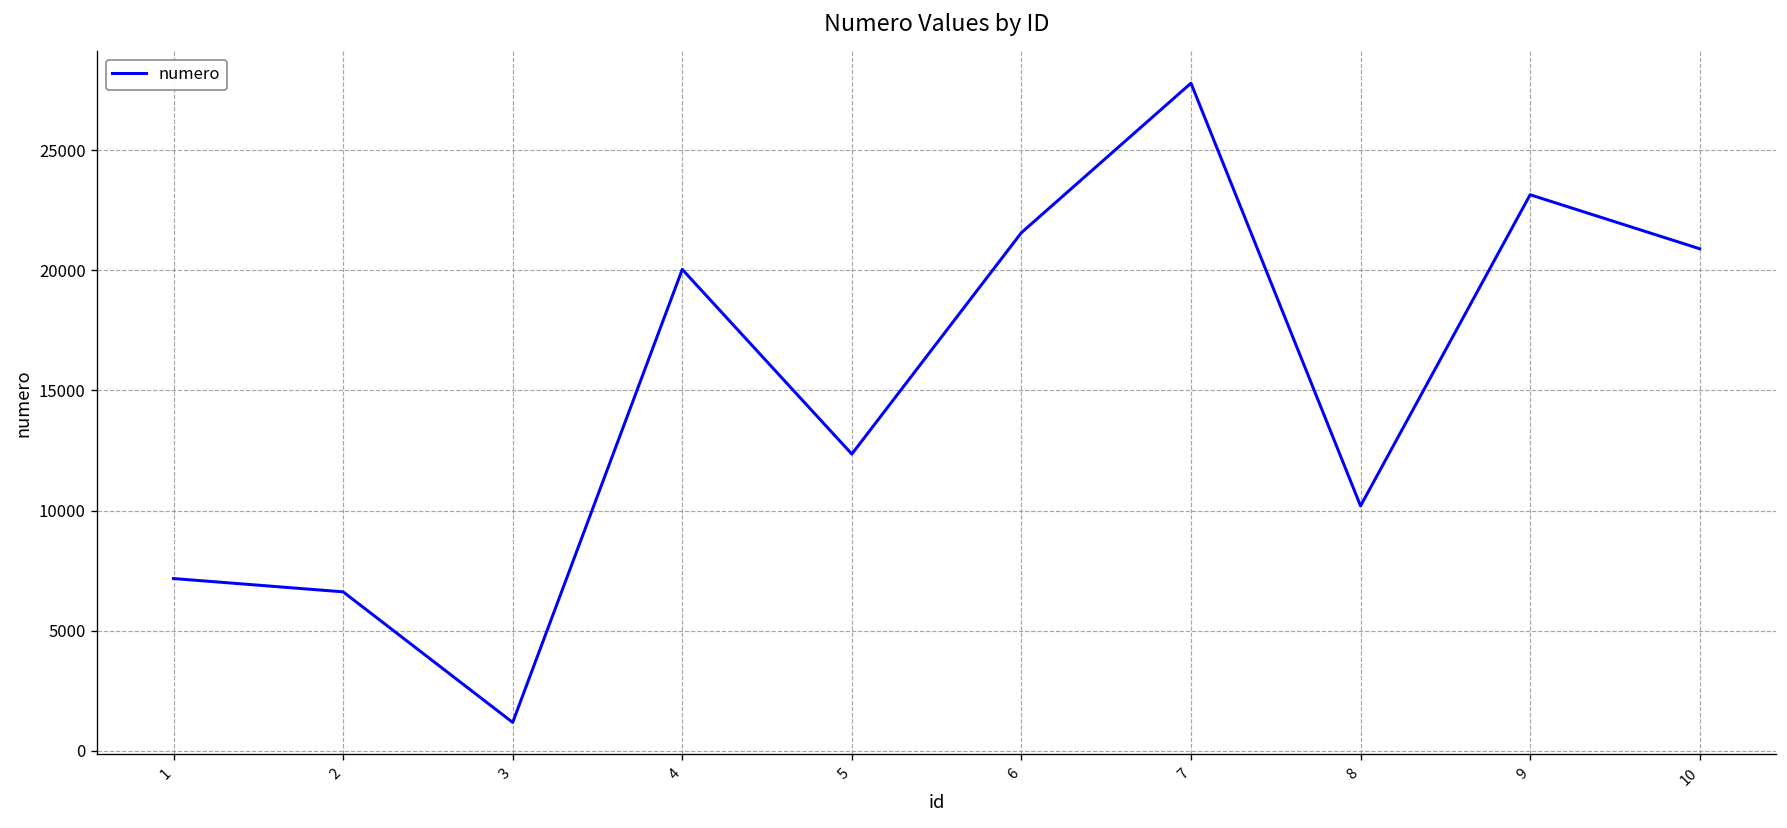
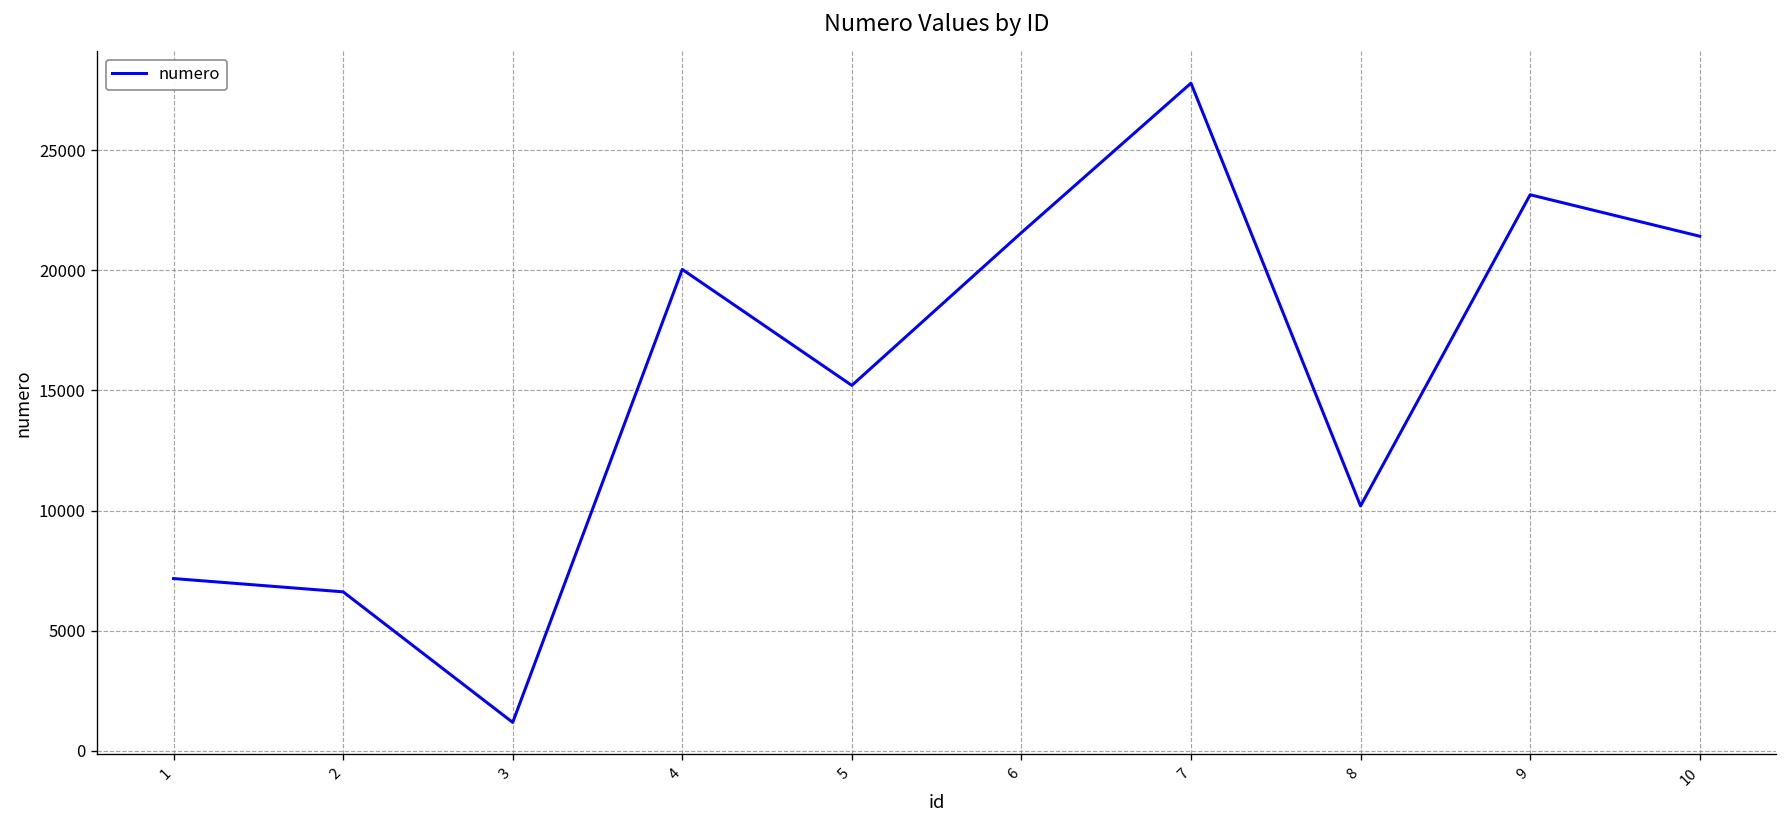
5: 12300 -> 15200
10: 20900 -> 21400
